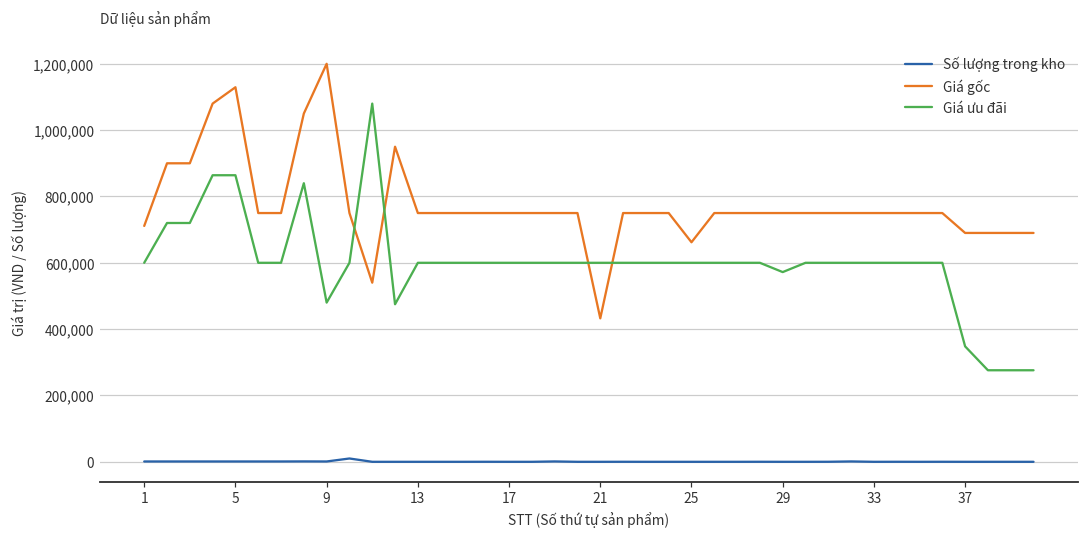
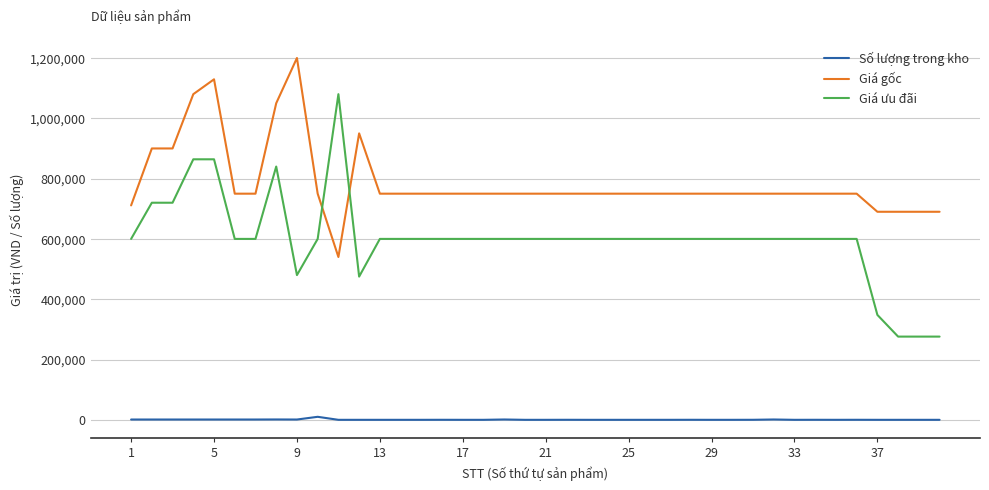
Giá gốc, 21: 430,000 -> 750,000
Giá gốc, 25: 660,000 -> 750,000
Giá ưu đãi, 29: 570,000 -> 600,000
